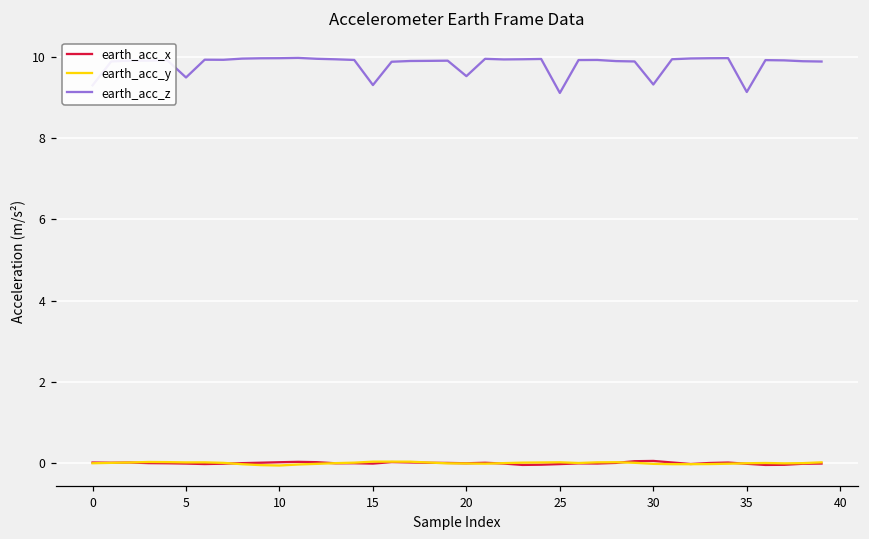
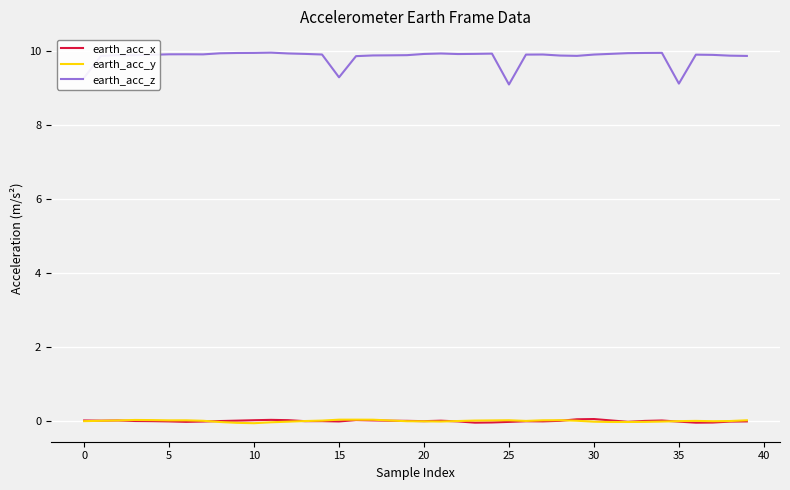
earth_acc_z, 5: 9.5 -> 9.9
earth_acc_z, 20: 9.5 -> 9.9
earth_acc_z, 30: 9.3 -> 9.9
